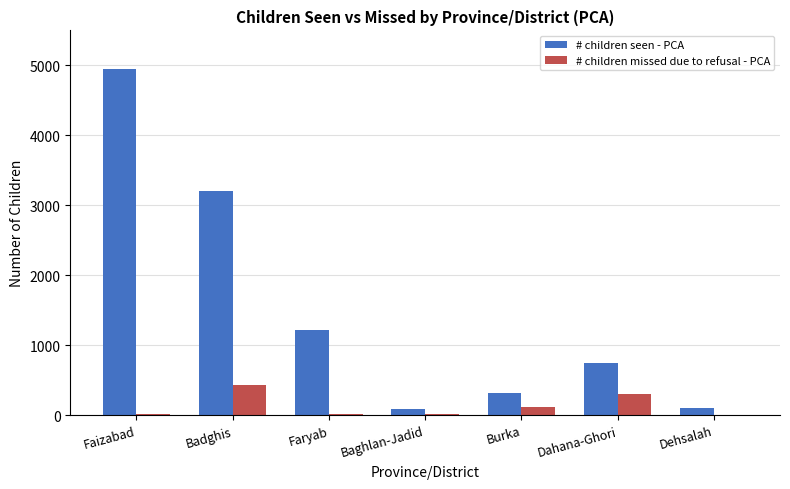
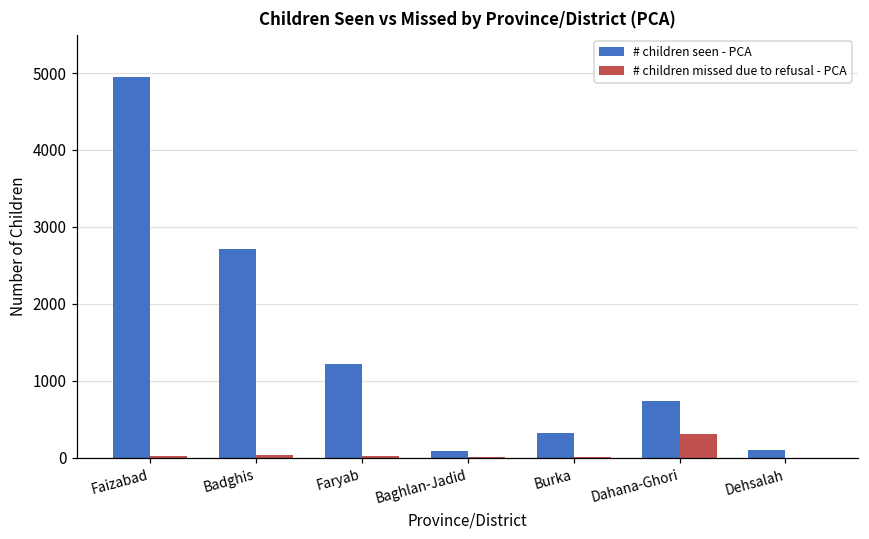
# children seen - PCA, Badghis: 3200 -> 2700
# children missed due to refusal - PCA, Badghis: 400 -> 0
# children missed due to refusal - PCA, Burka: 100 -> 0
